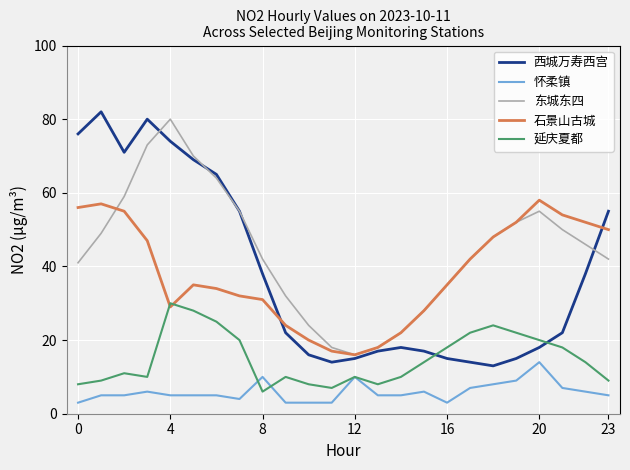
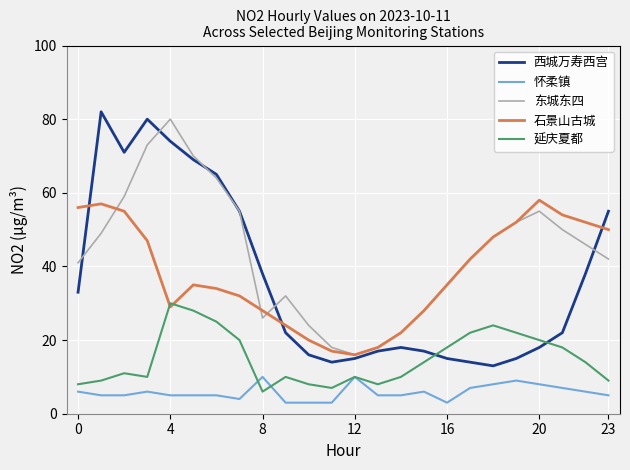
西城万寿西宫, 0: 76 -> 33
怀柔镇, 0: 3 -> 6
东城东四, 8: 42 -> 26
石景山古城, 8: 31 -> 28
怀柔镇, 20: 14 -> 8
